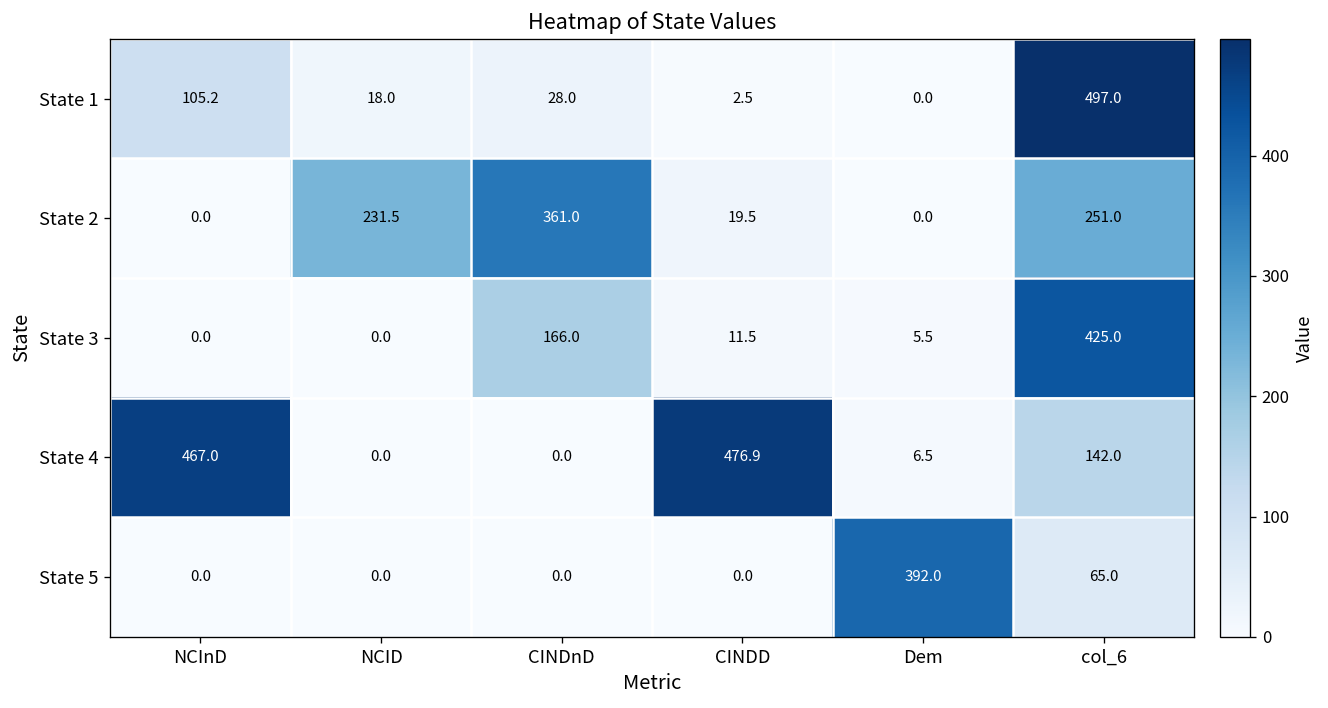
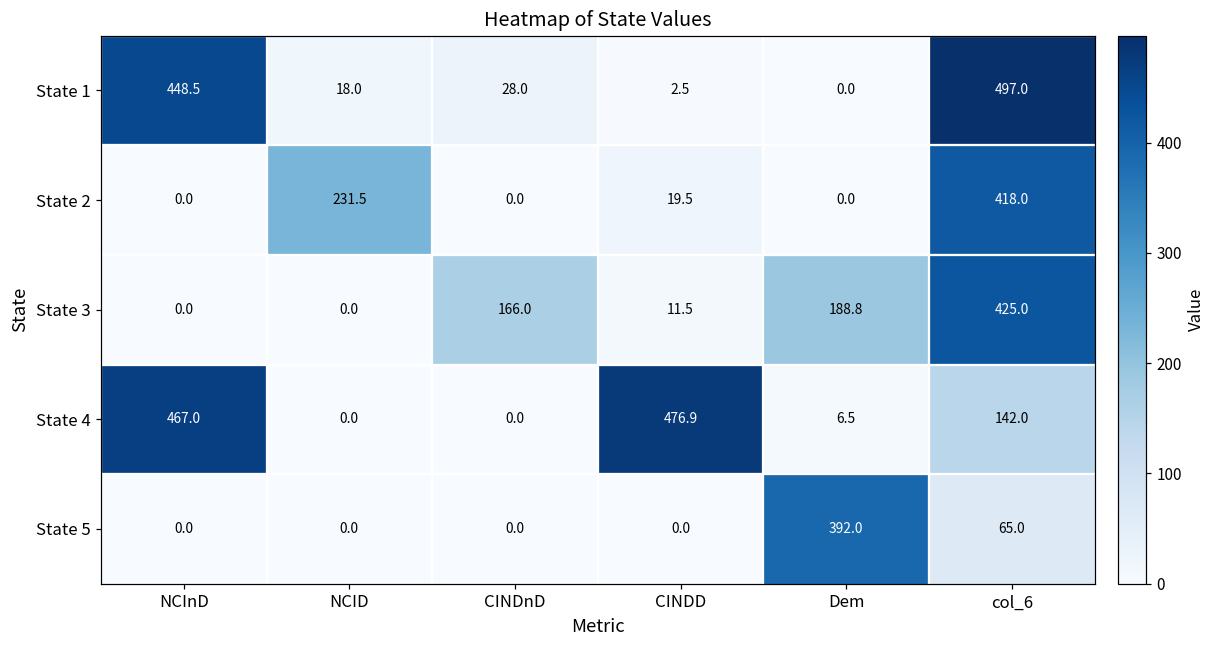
State 1, NCInD: 105.2 -> 448.5
State 2, CINDnD: 361.0 -> 0.0
State 2, col_6: 251.0 -> 418.0
State 3, Dem: 5.5 -> 188.8
